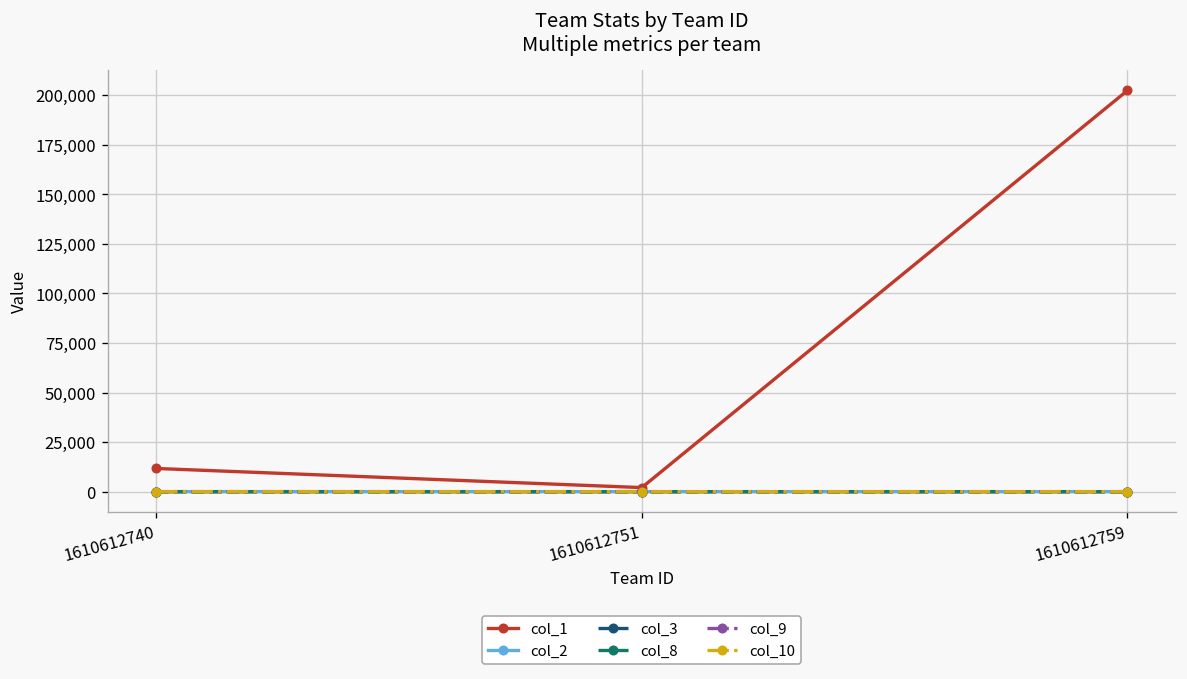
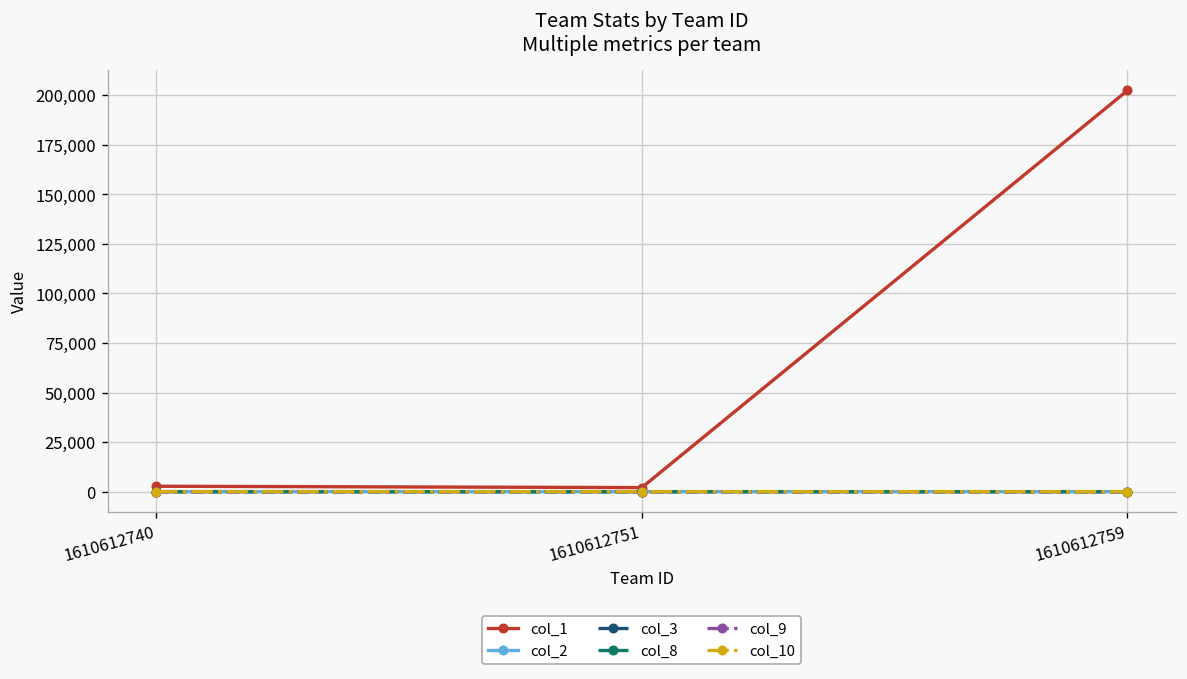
col_1, 1610612740: 12,000 -> 3,000
